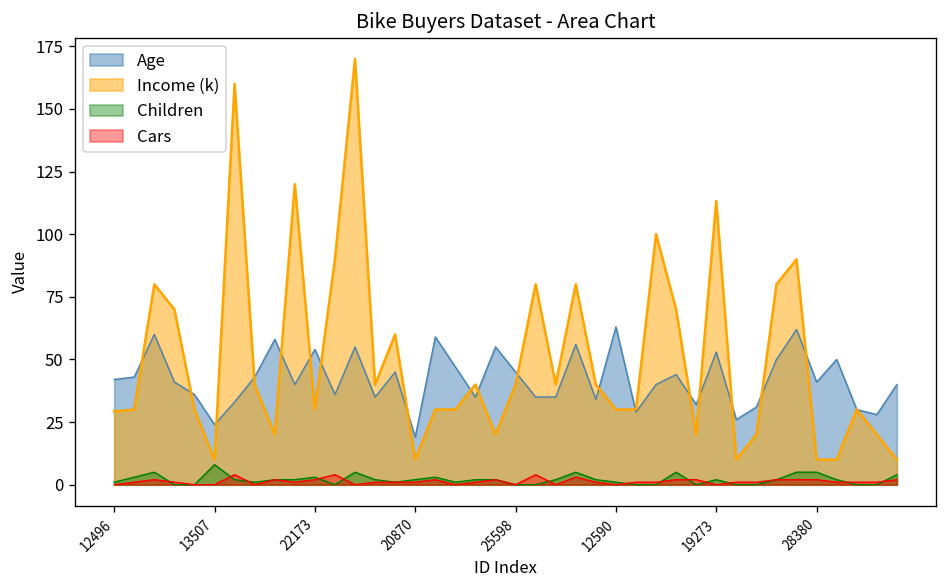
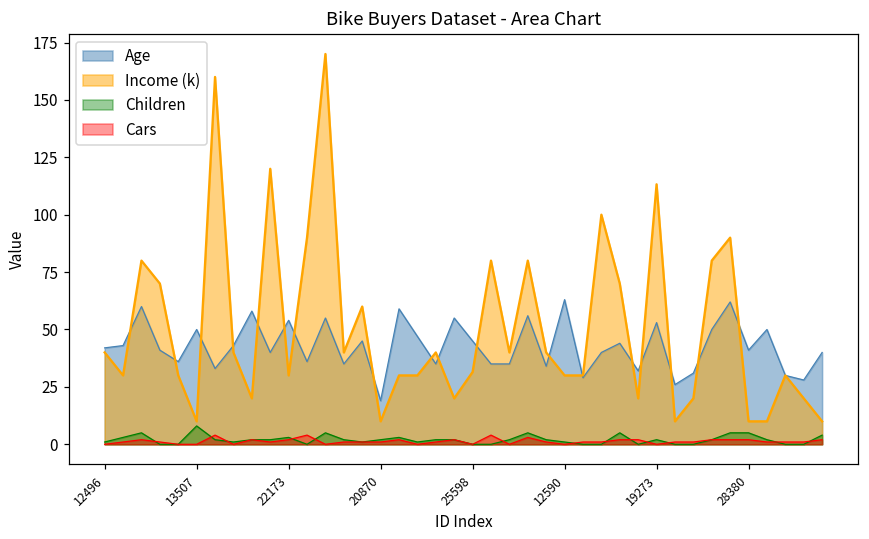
Income (k), 12496: 29 -> 40
Age, 13507: 24 -> 50
Income (k), 25598: 40 -> 31
